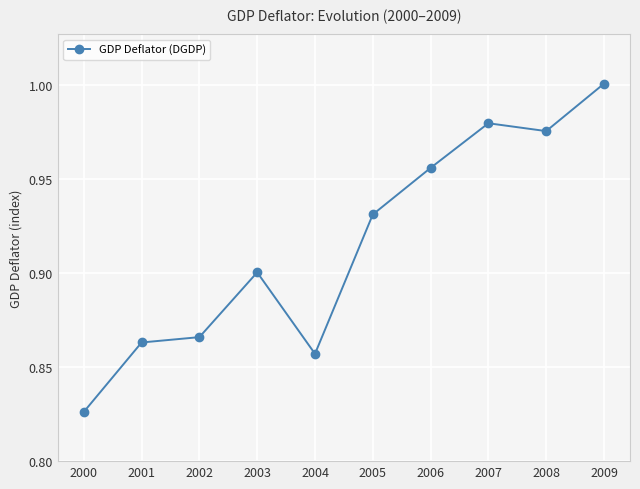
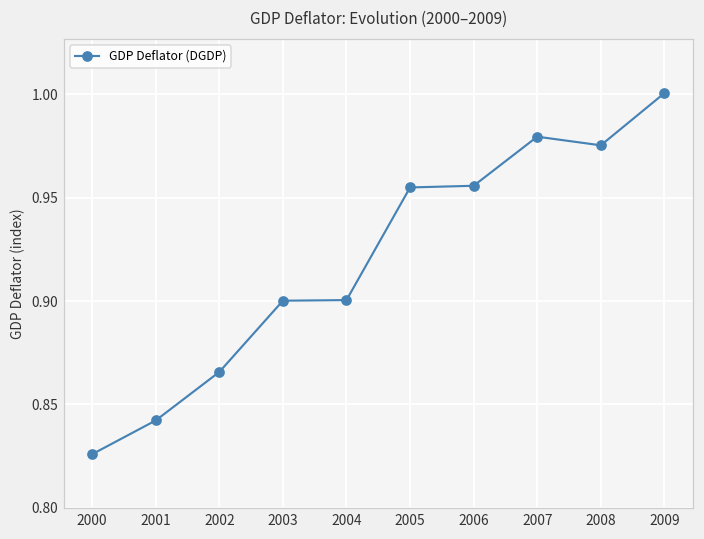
2001: 0.863 -> 0.842
2004: 0.857 -> 0.900
2005: 0.931 -> 0.955
